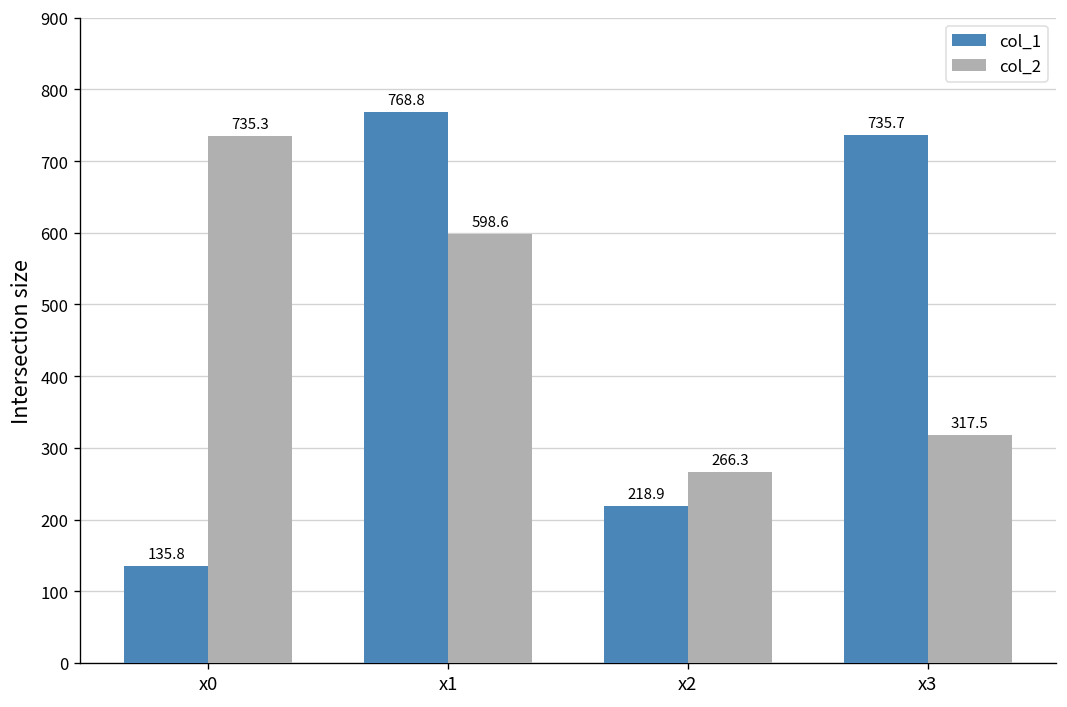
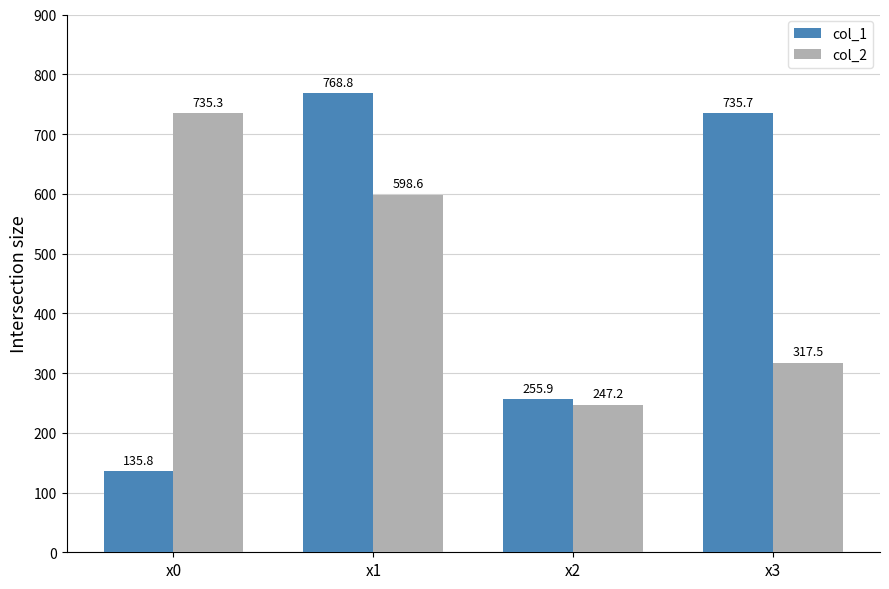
col_1, x2: 218.9 -> 255.9
col_2, x2: 266.3 -> 247.2
